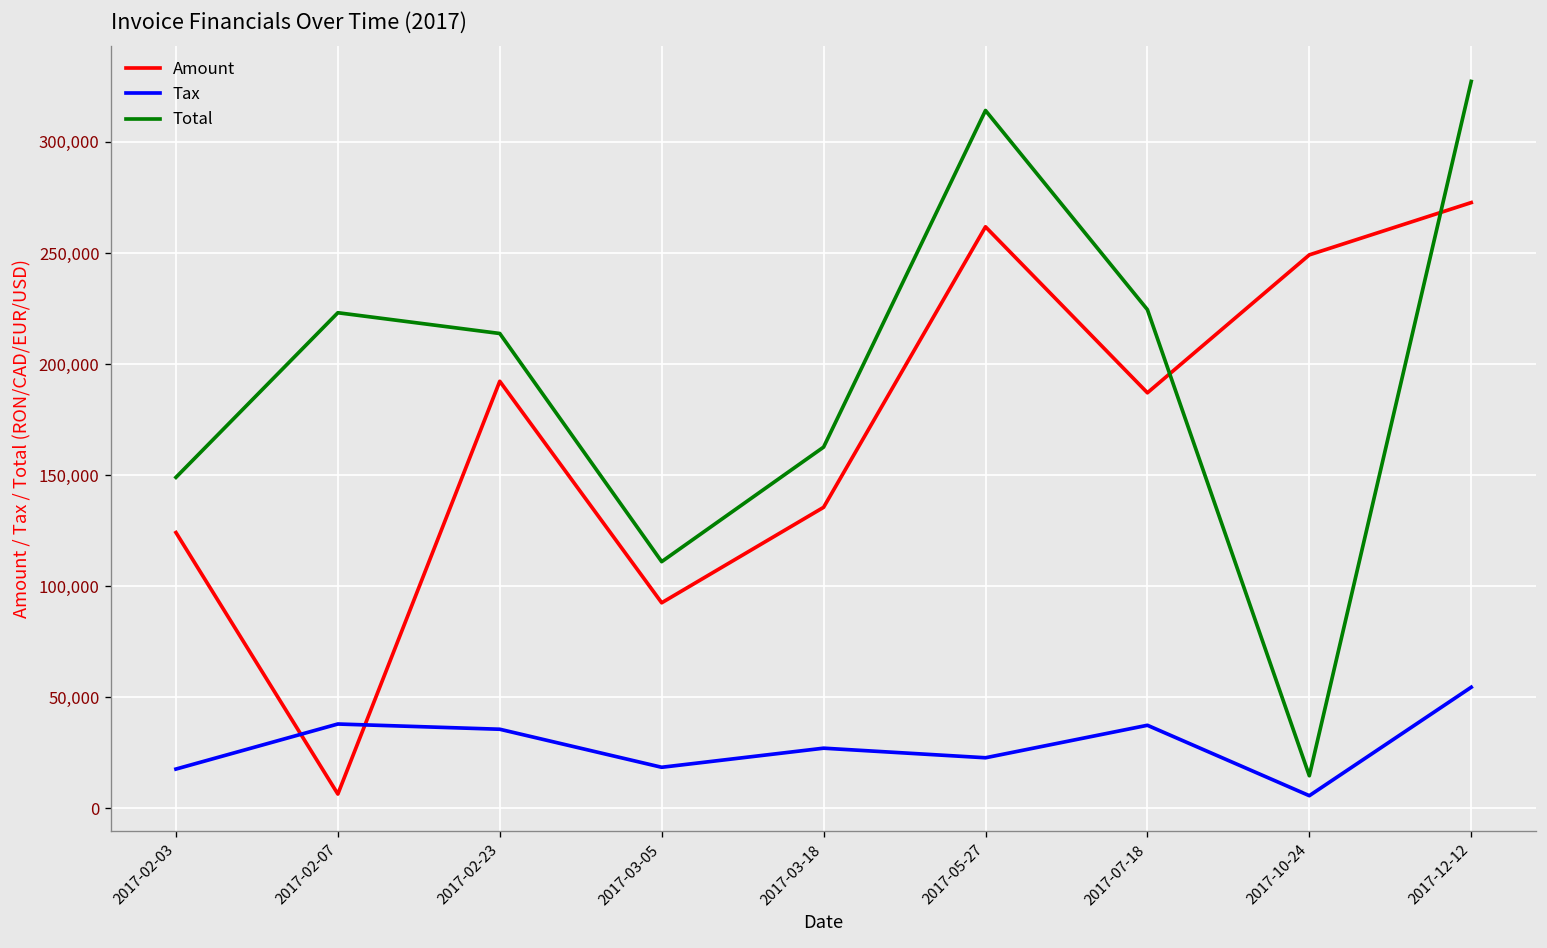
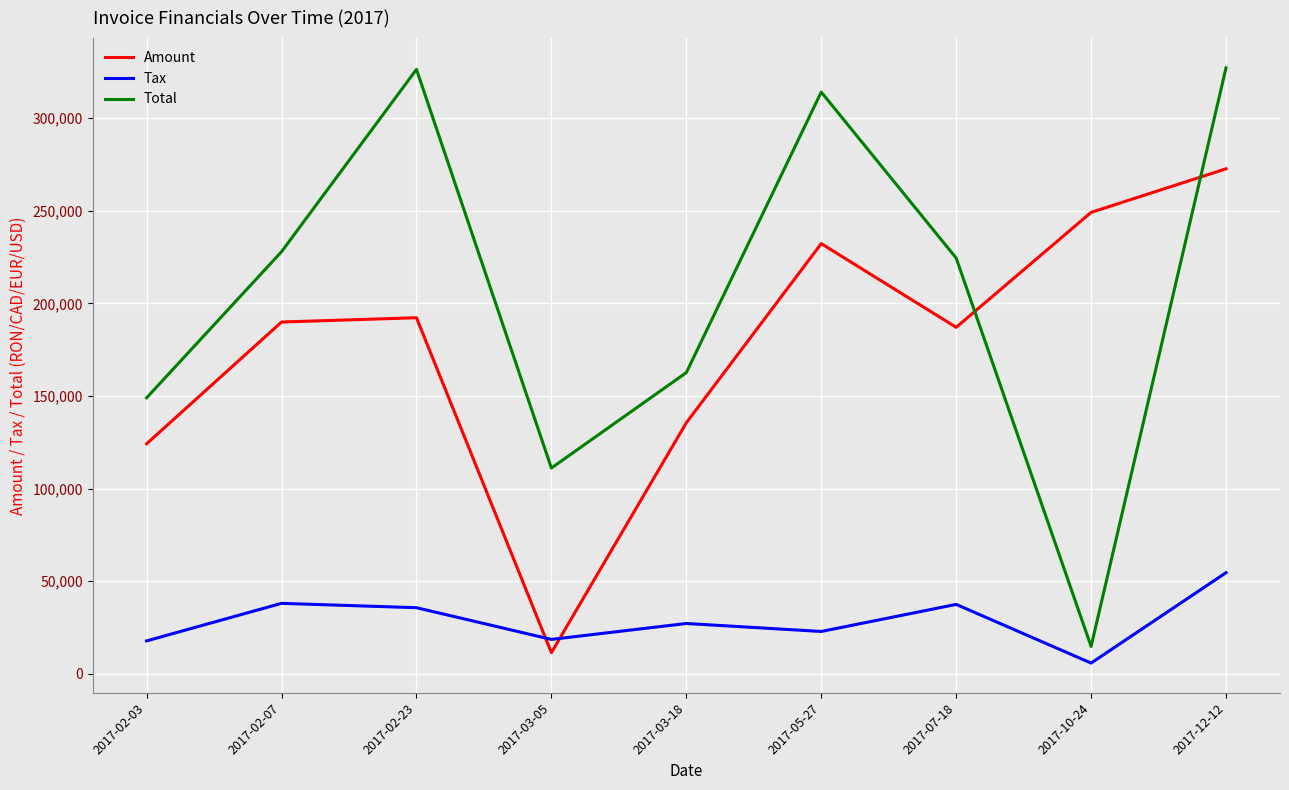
Amount, 2017-02-07: 6,000 -> 190,000
Total, 2017-02-07: 223,000 -> 228,000
Total, 2017-02-23: 214,000 -> 326,000
Amount, 2017-03-05: 93,000 -> 11,000
Amount, 2017-05-27: 262,000 -> 232,000
